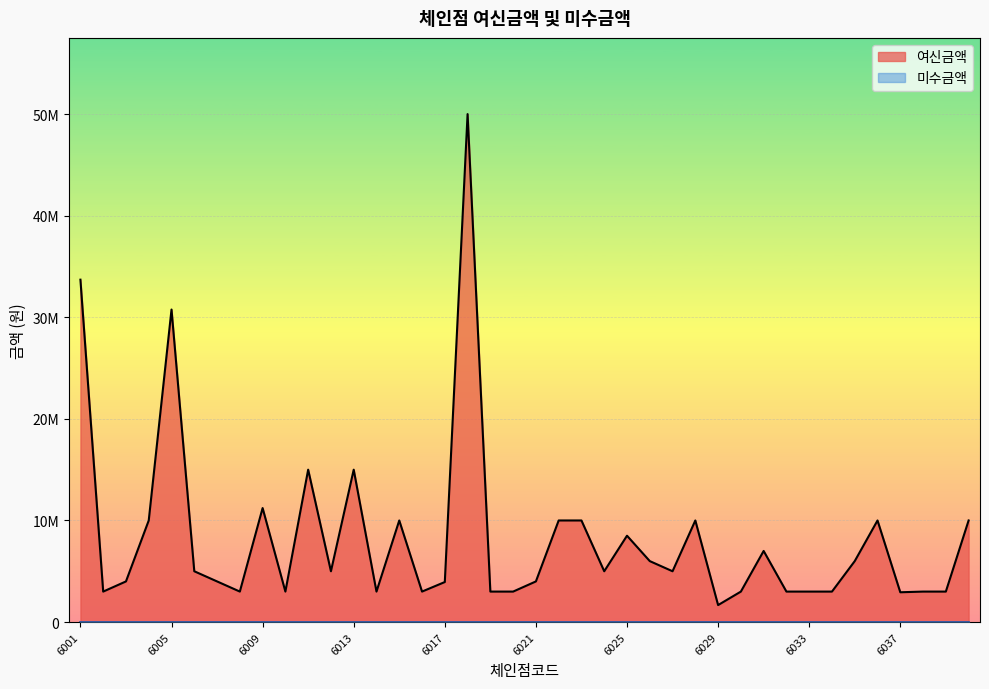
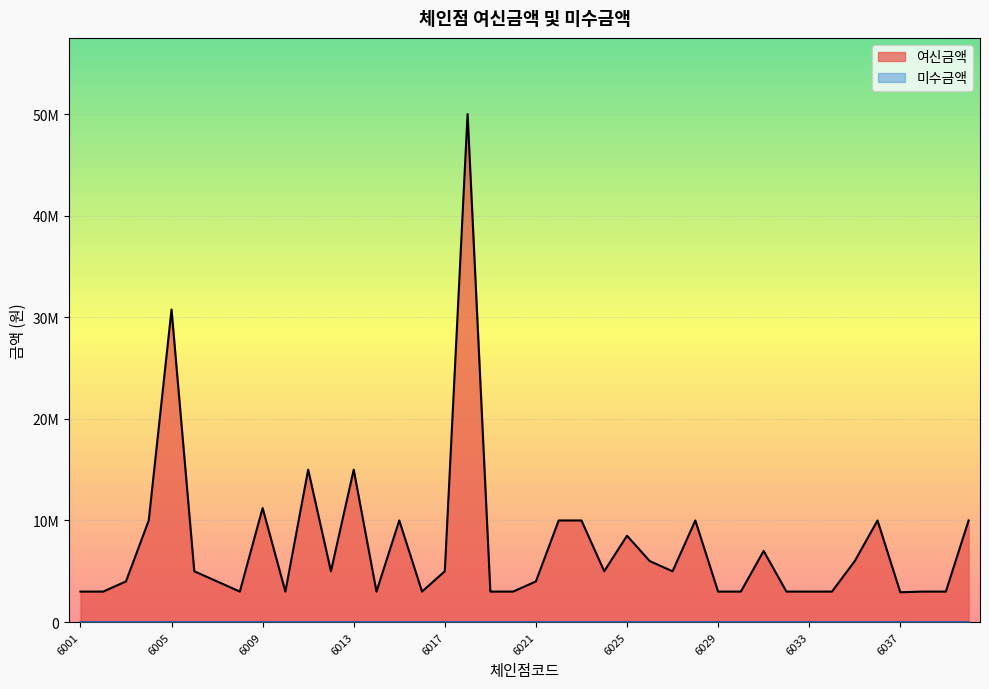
여신금액, 6001: 33700000 -> 3000000
여신금액, 6017: 3900000 -> 5000000
여신금액, 6029: 1700000 -> 3000000
